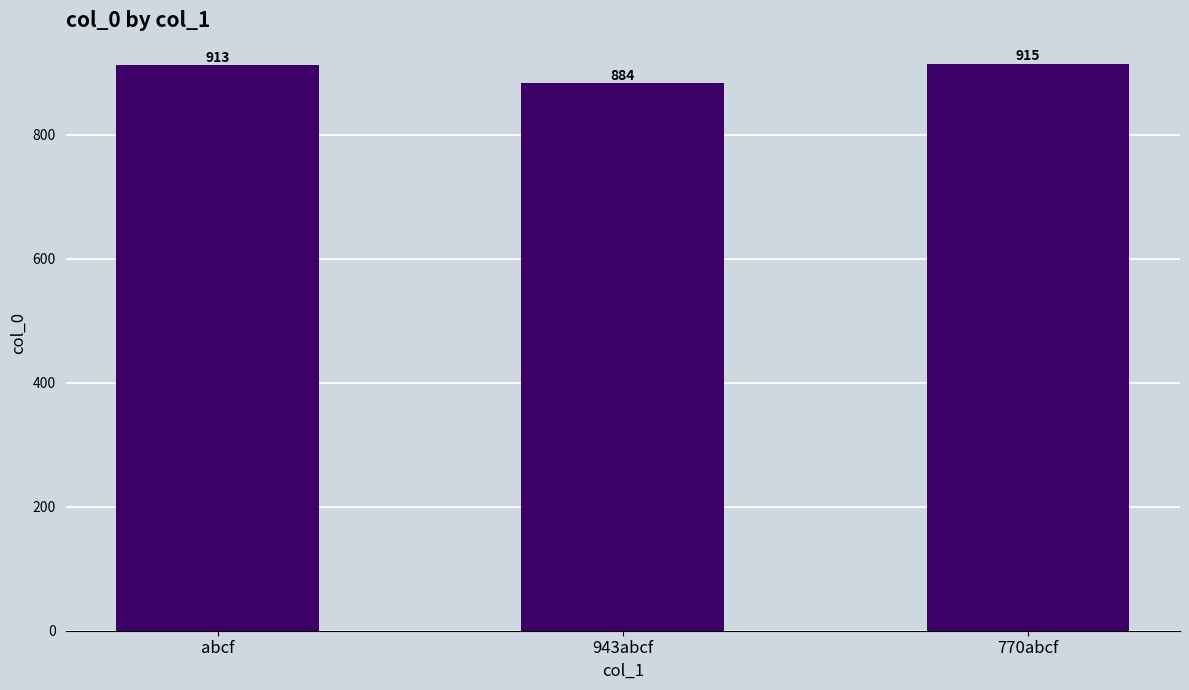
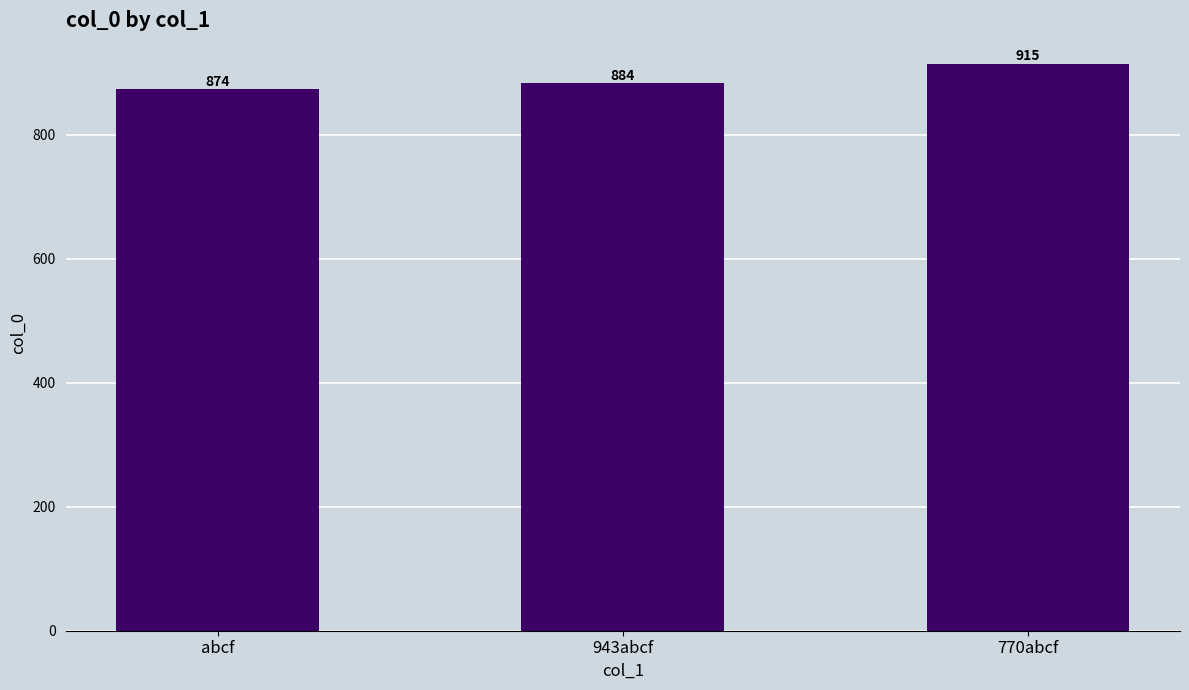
abcf: 913 -> 874
